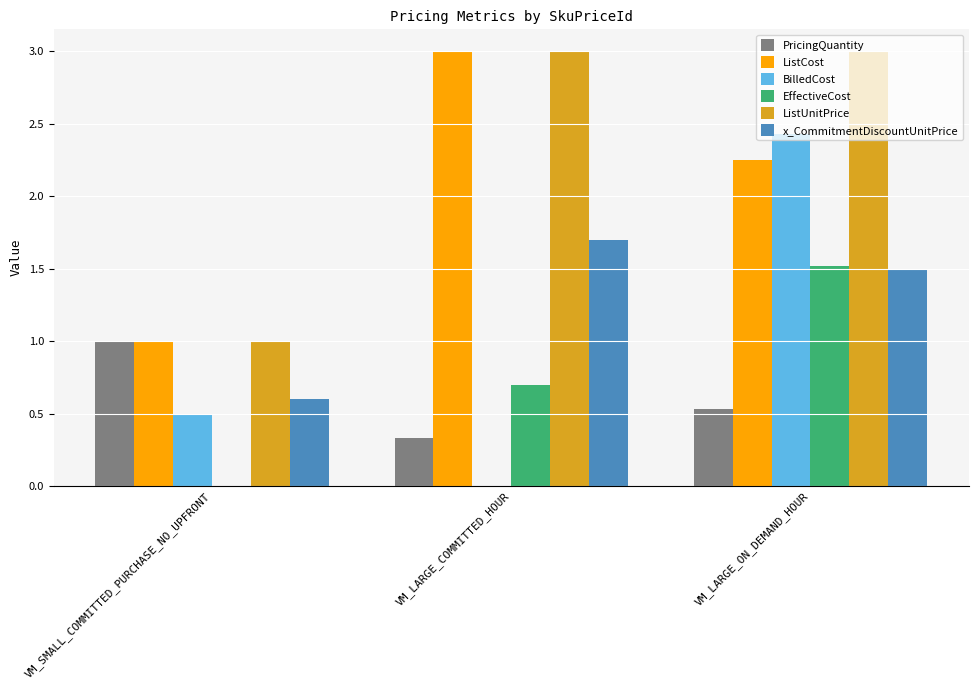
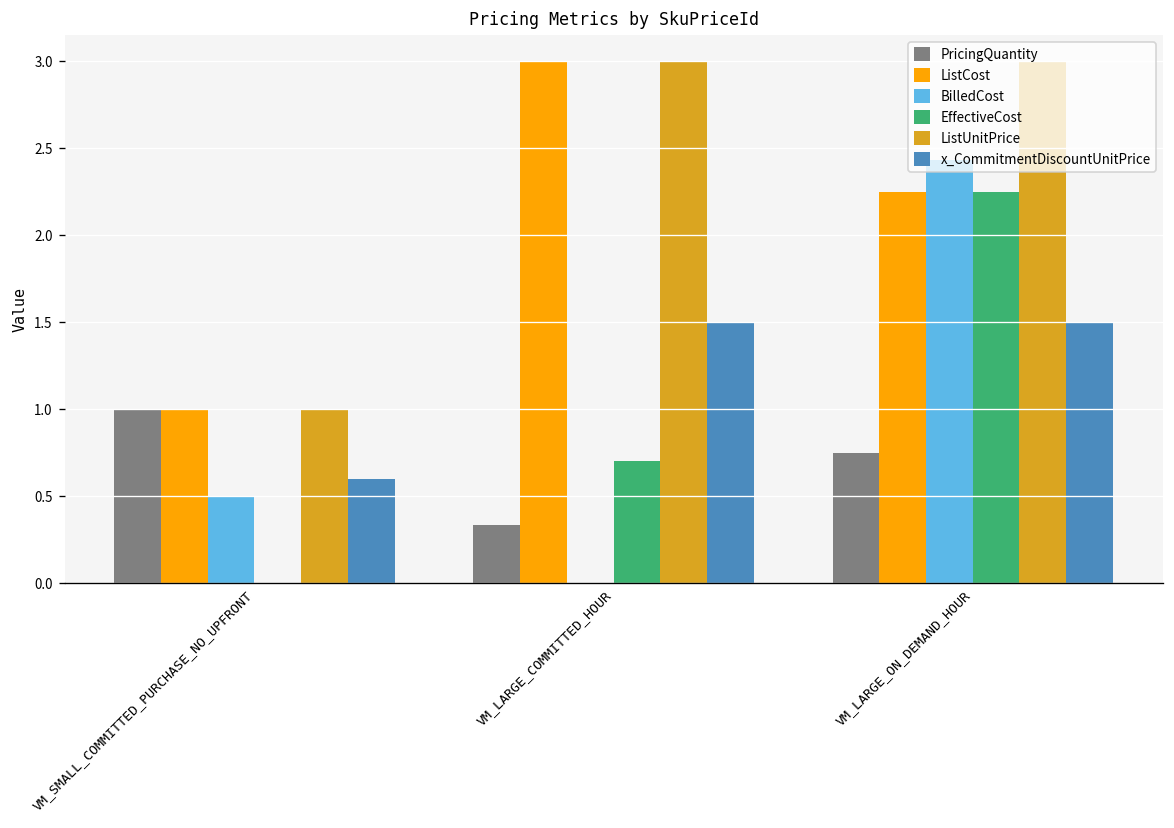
x_CommitmentDiscountUnitPrice, VM_LARGE_COMMITTED_HOUR: 1.7 -> 1.5
PricingQuantity, VM_LARGE_ON_DEMAND_HOUR: 0.53 -> 0.75
EffectiveCost, VM_LARGE_ON_DEMAND_HOUR: 1.52 -> 2.25
